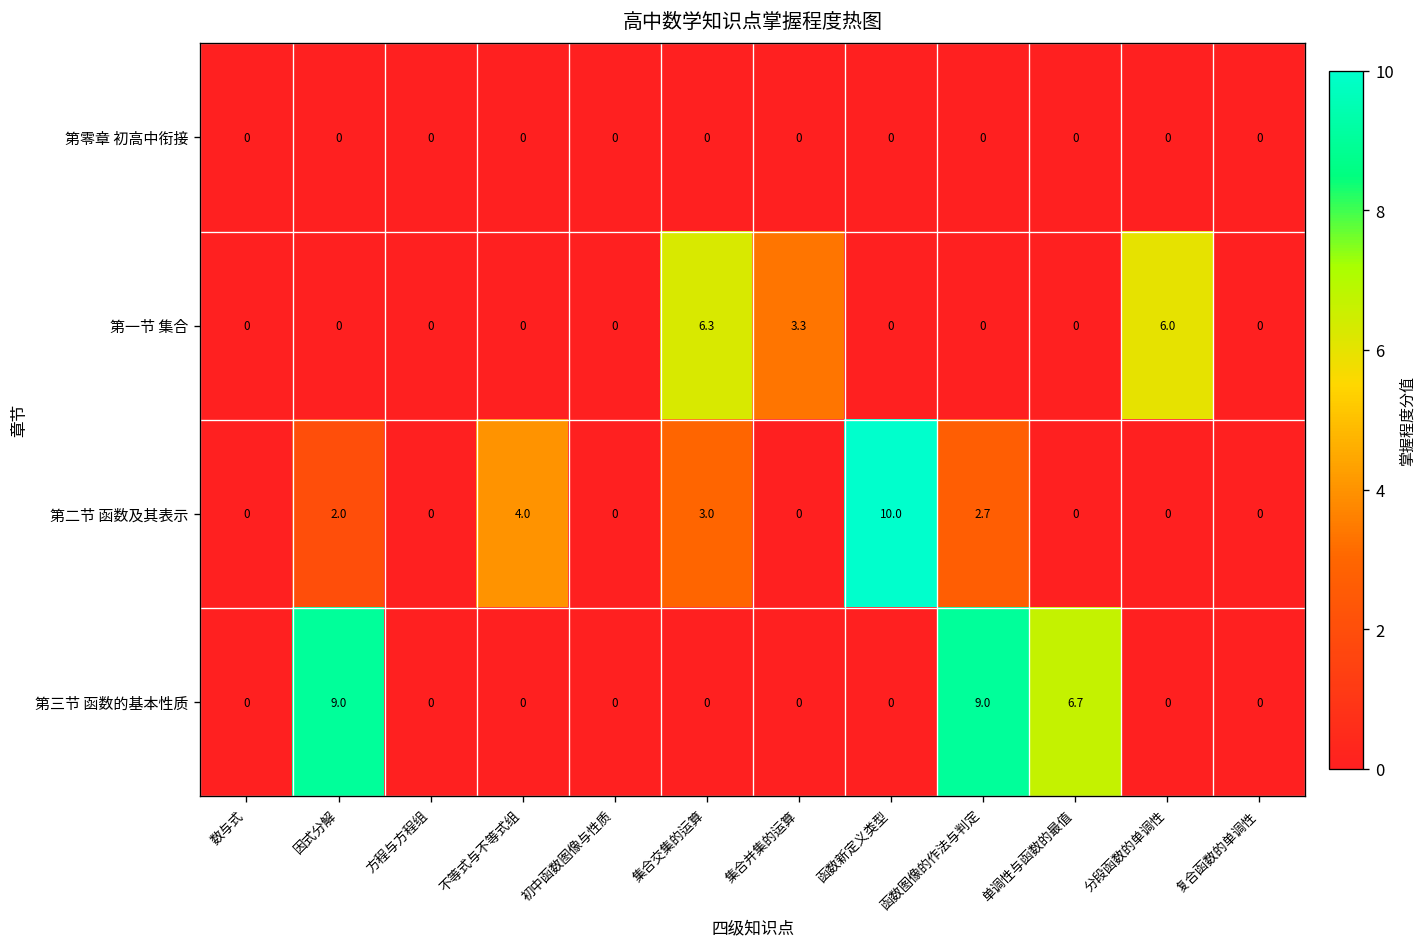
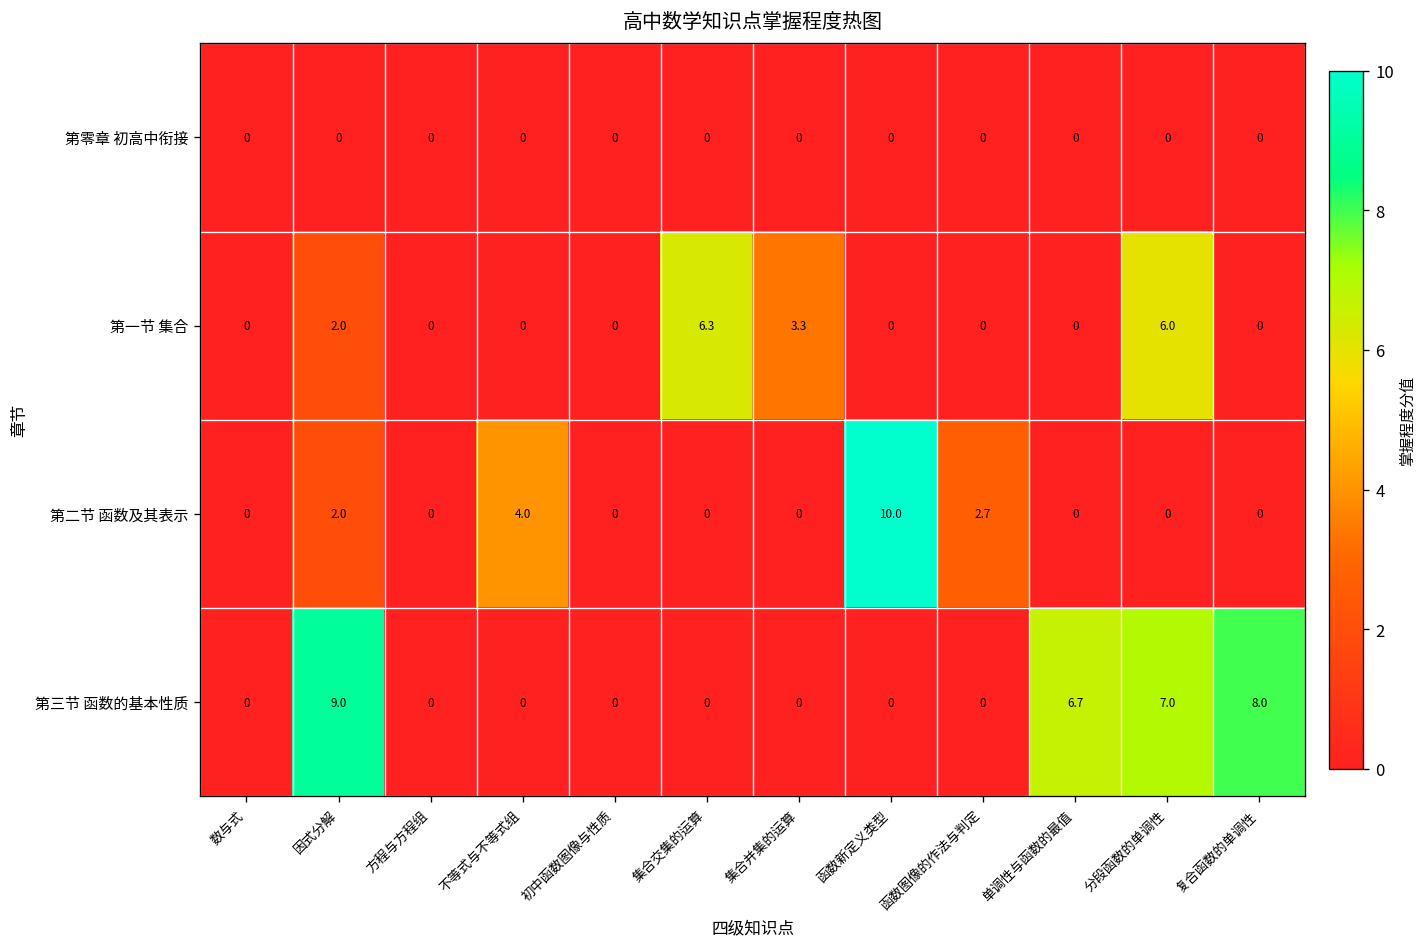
第一节 集合, 因式分解: 0 -> 2.0
第二节 函数及其表示, 集合交集的运算: 3.0 -> 0
第三节 函数的基本性质, 函数图像的作法与判定: 9.0 -> 0
第三节 函数的基本性质, 分段函数的单调性: 0 -> 7.0
第三节 函数的基本性质, 复合函数的单调性: 0 -> 8.0
